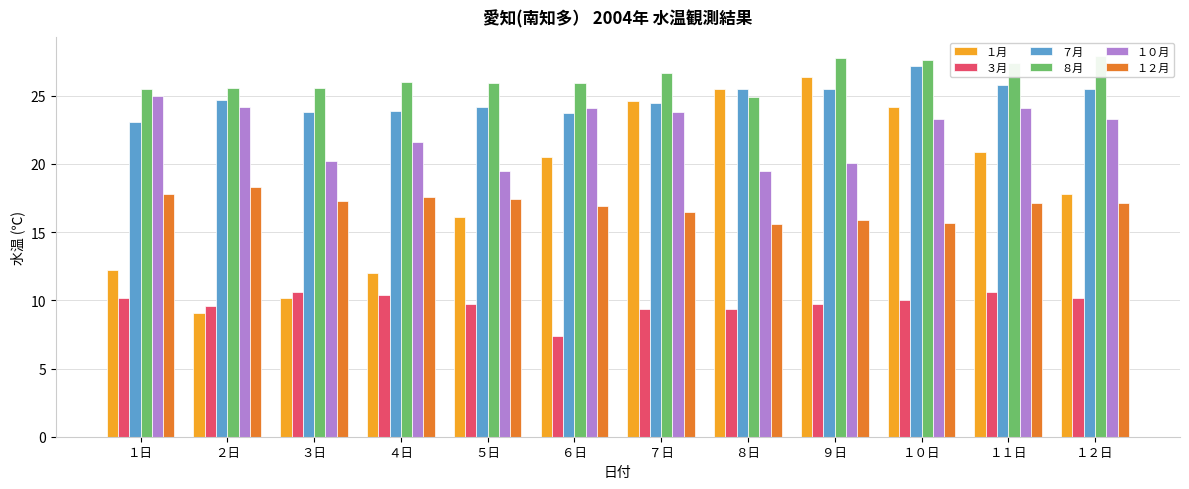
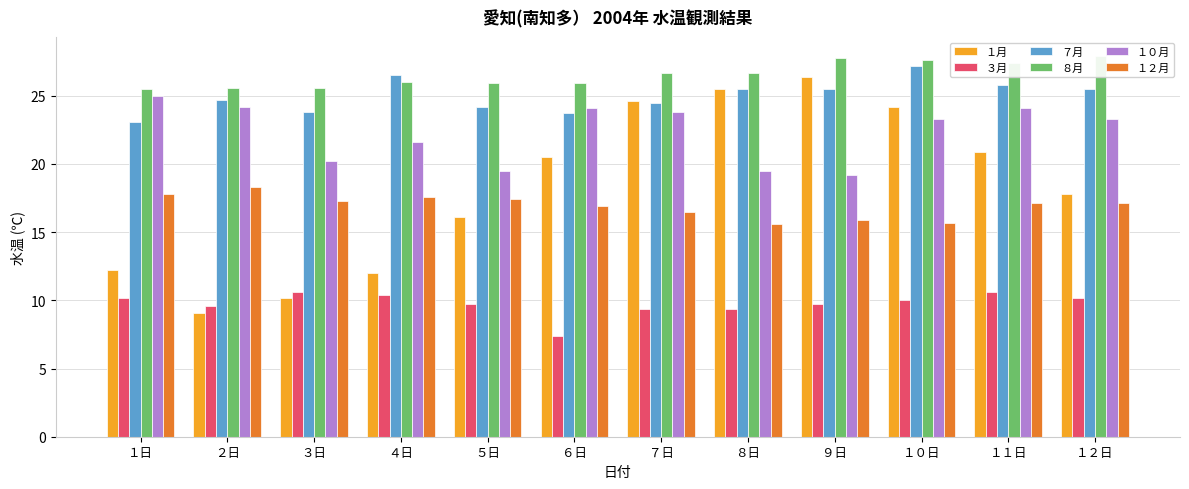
７月, ４日: 23.9 -> 26.5
８月, ８日: 24.9 -> 26.7
１０月, ９日: 20.1 -> 19.2
